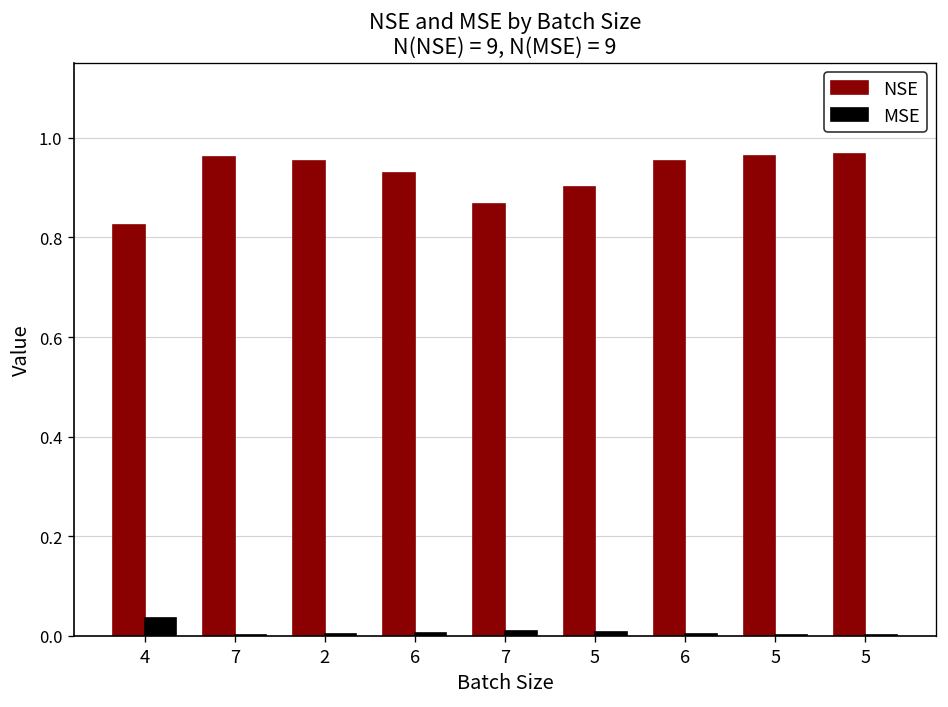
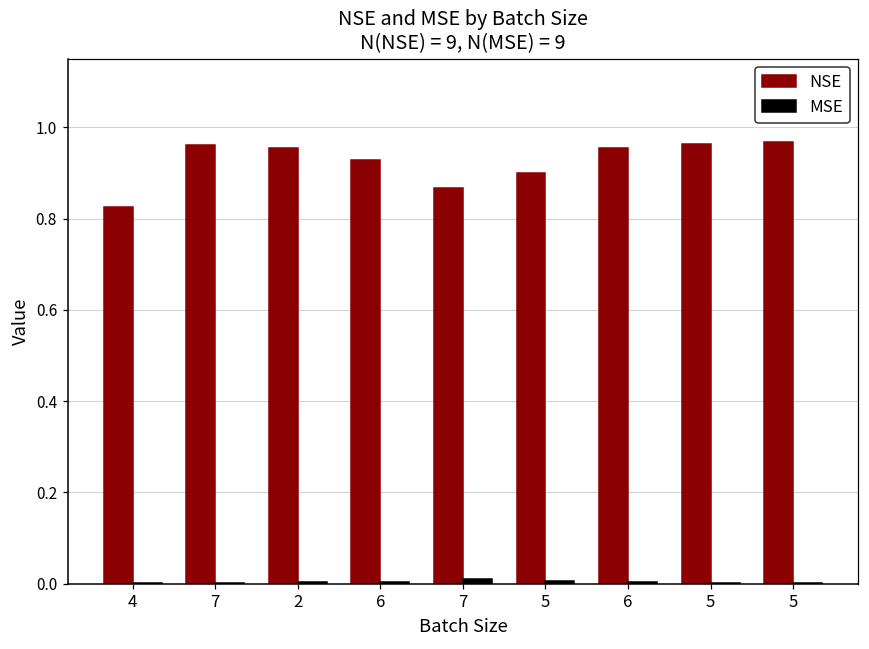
MSE, 4: 0.04 -> 0.00
